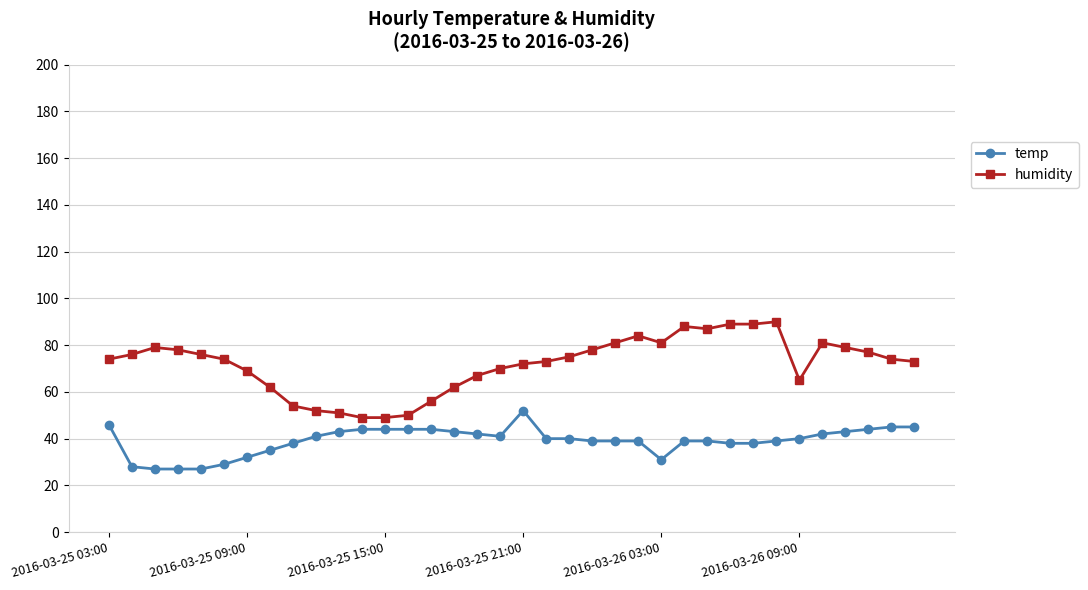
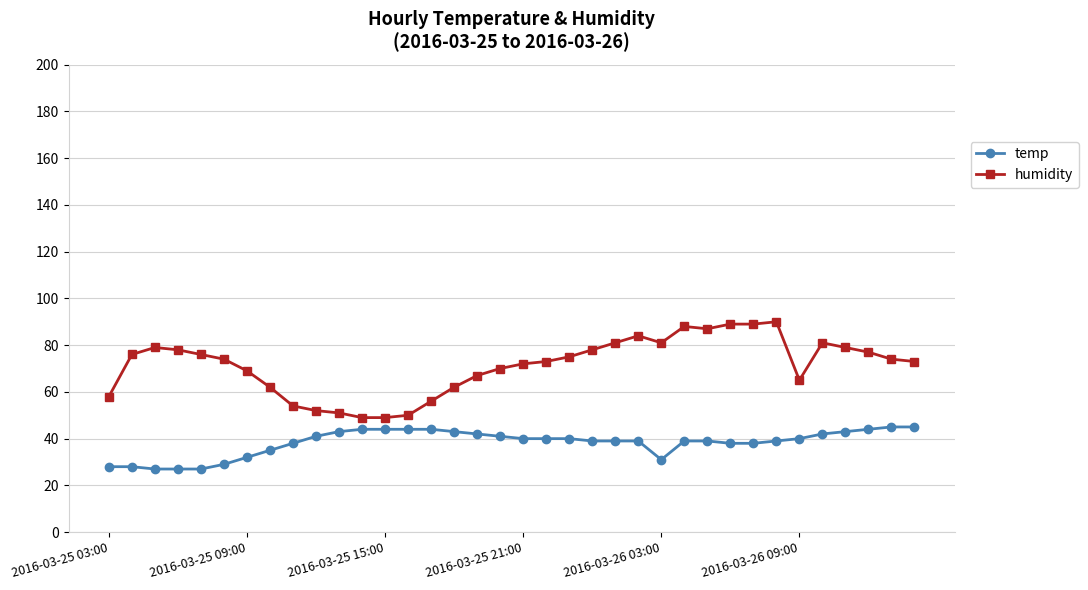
temp, 2016-03-25 03:00: 46 -> 28
humidity, 2016-03-25 03:00: 74 -> 58
temp, 2016-03-25 21:00: 52 -> 40
